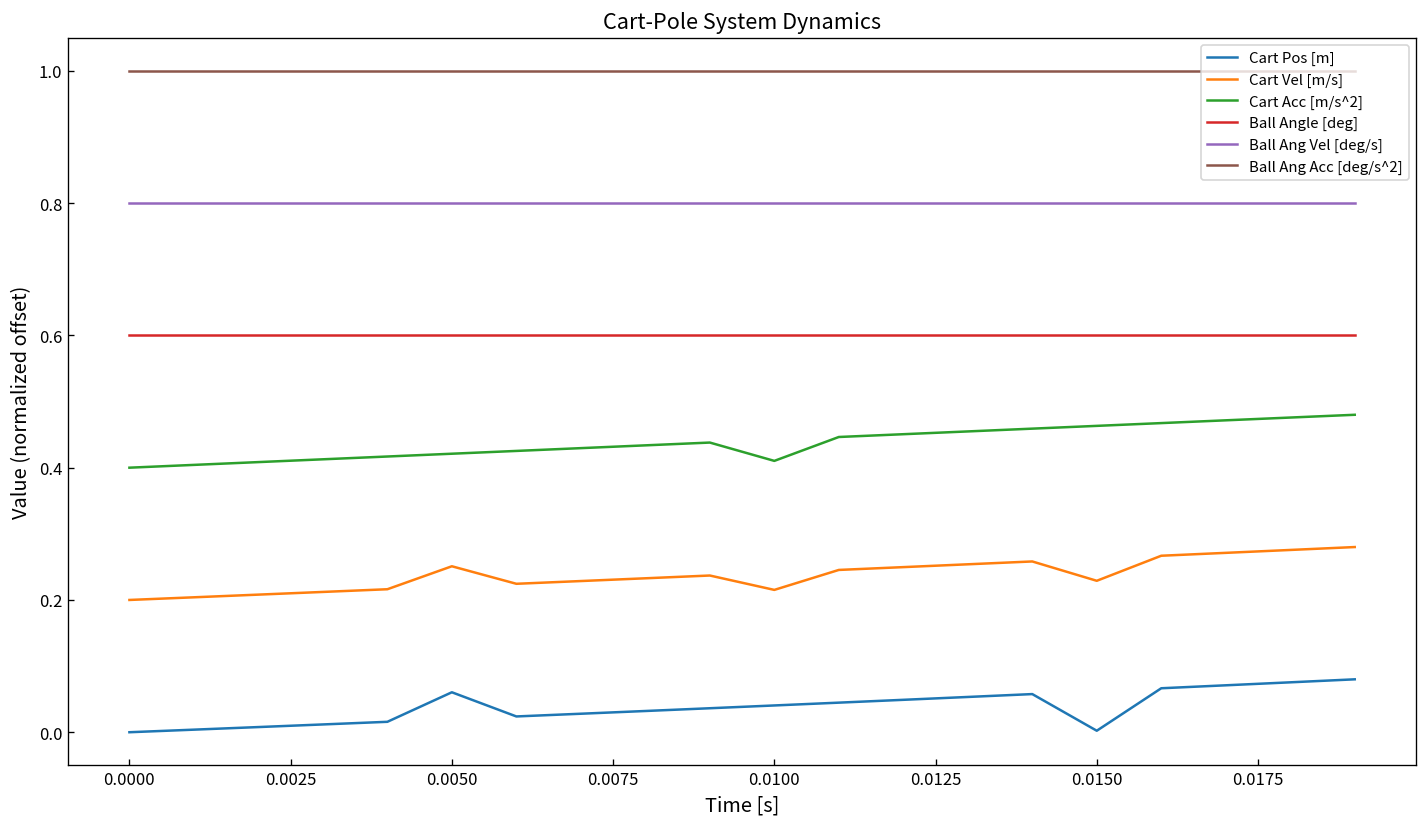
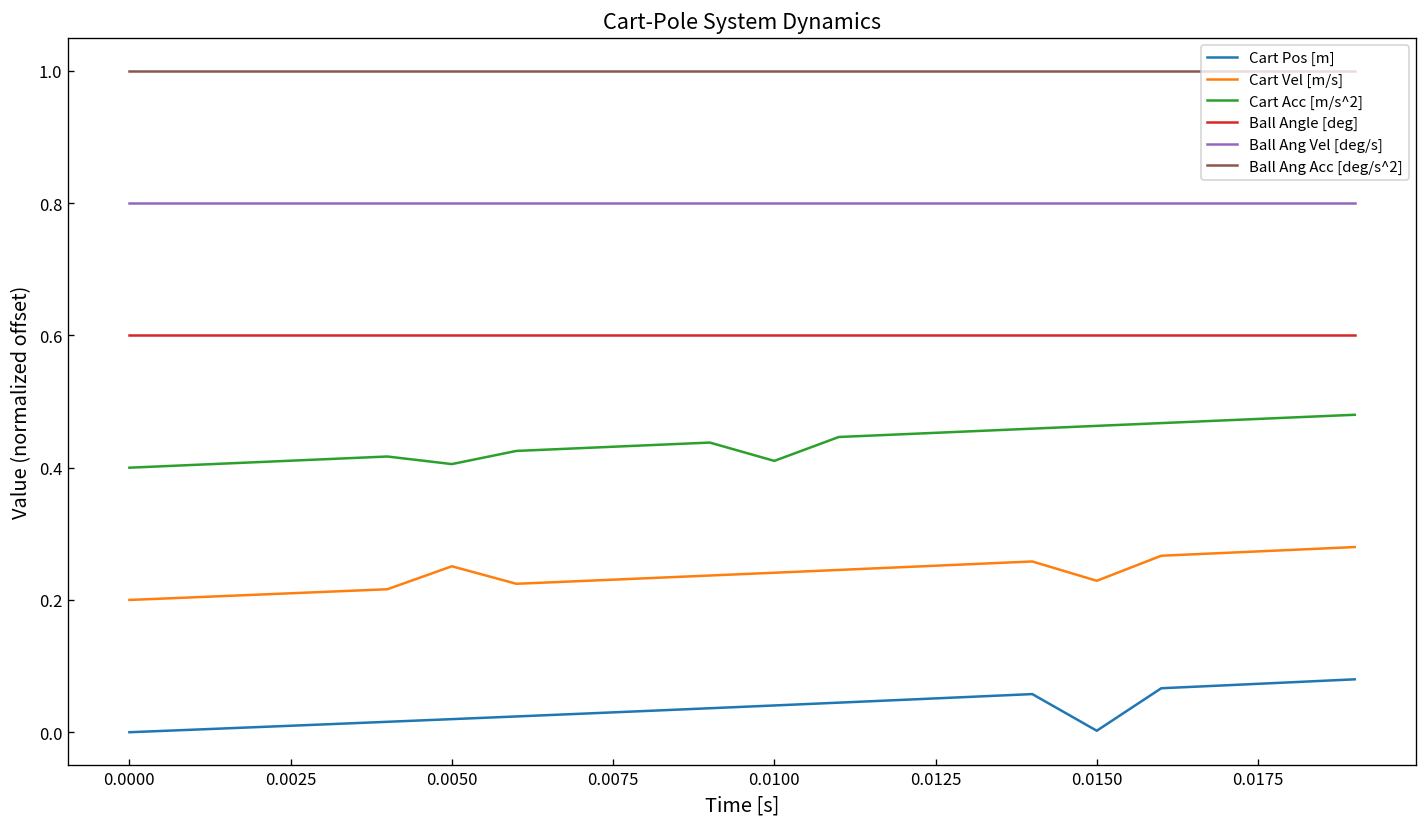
Cart Pos [m], 0.0050: 0.06 -> 0.02
Cart Acc [m/s^2], 0.0050: 0.42 -> 0.41
Cart Vel [m/s], 0.0100: 0.22 -> 0.24
